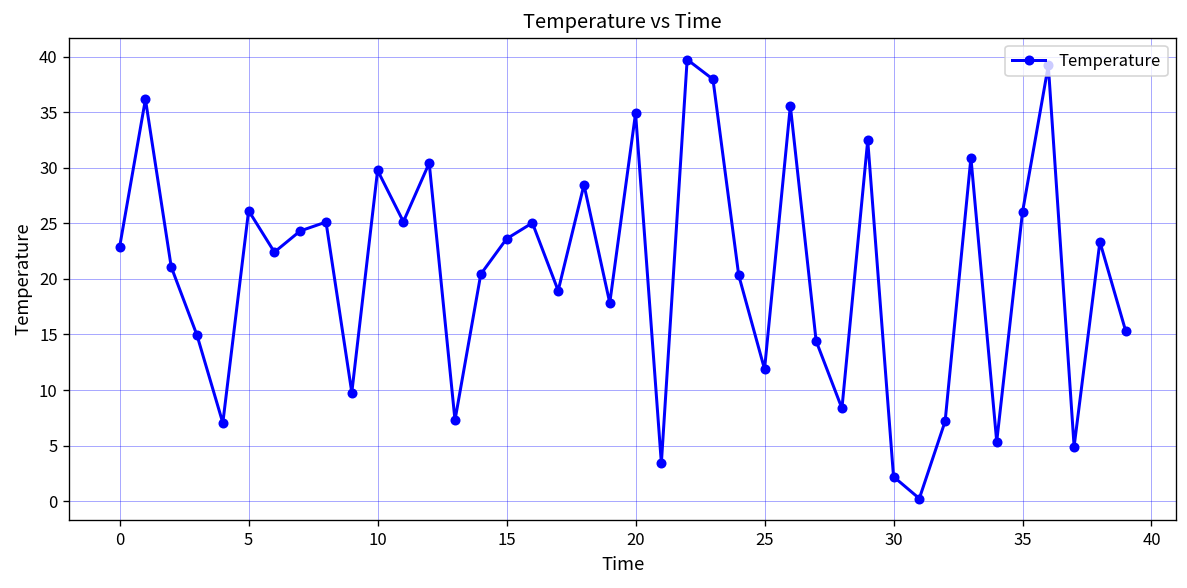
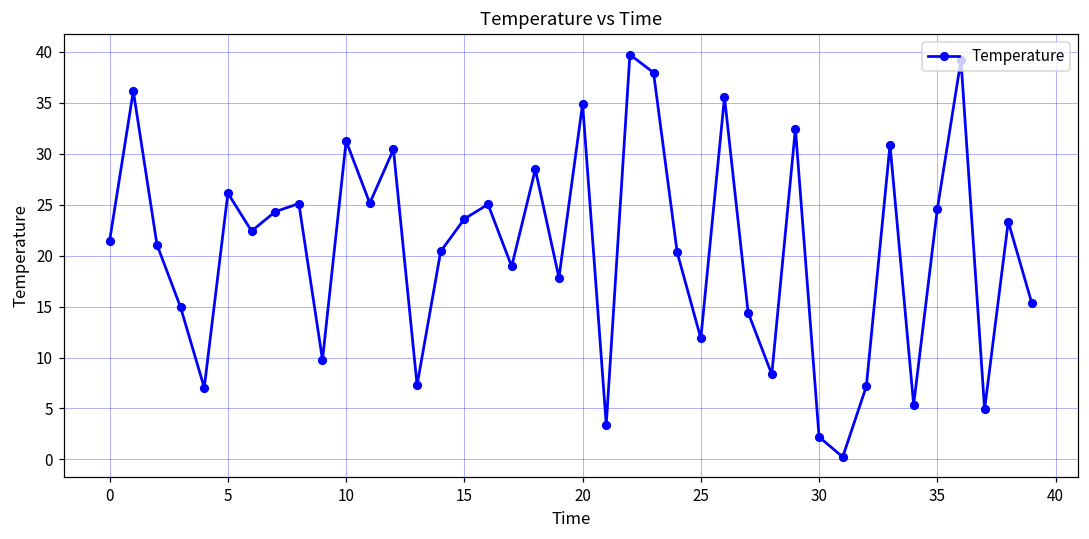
0: 23 -> 21
10: 30 -> 31
35: 26 -> 25
